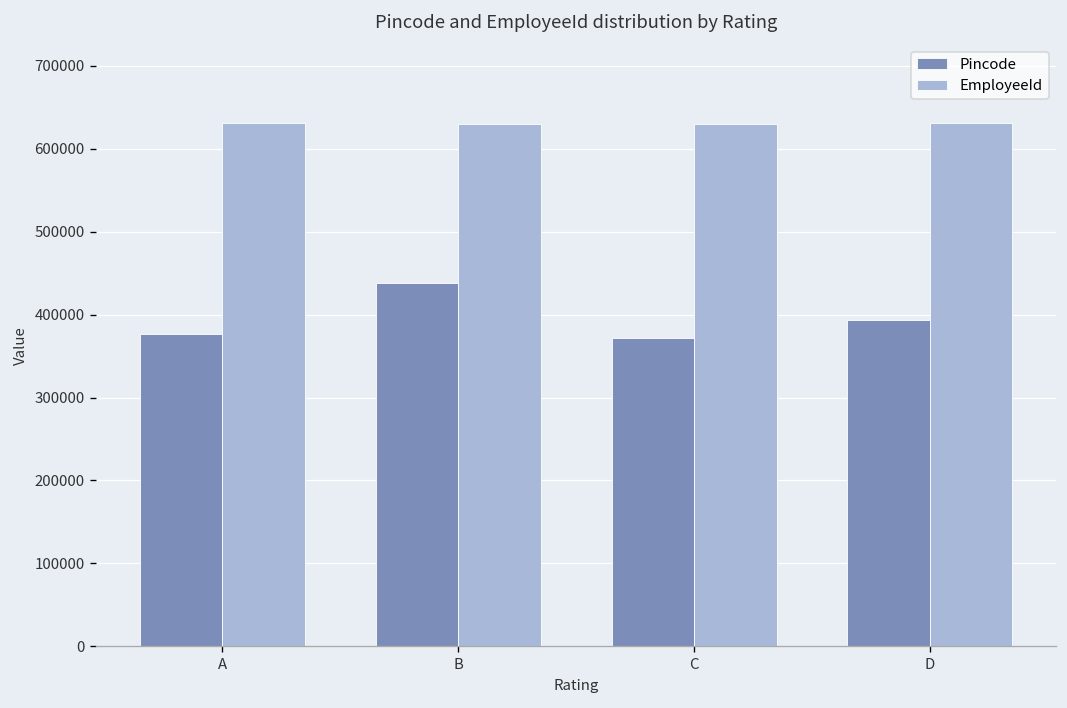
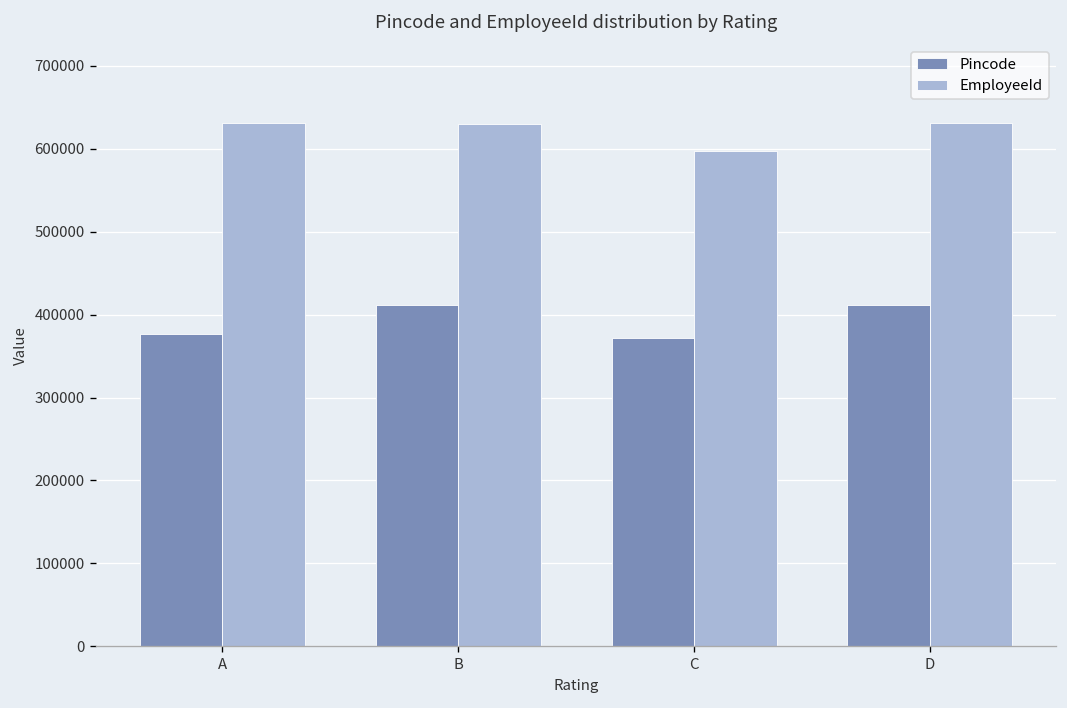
Pincode, B: 440000 -> 410000
EmployeeId, C: 630000 -> 600000
Pincode, D: 390000 -> 410000
